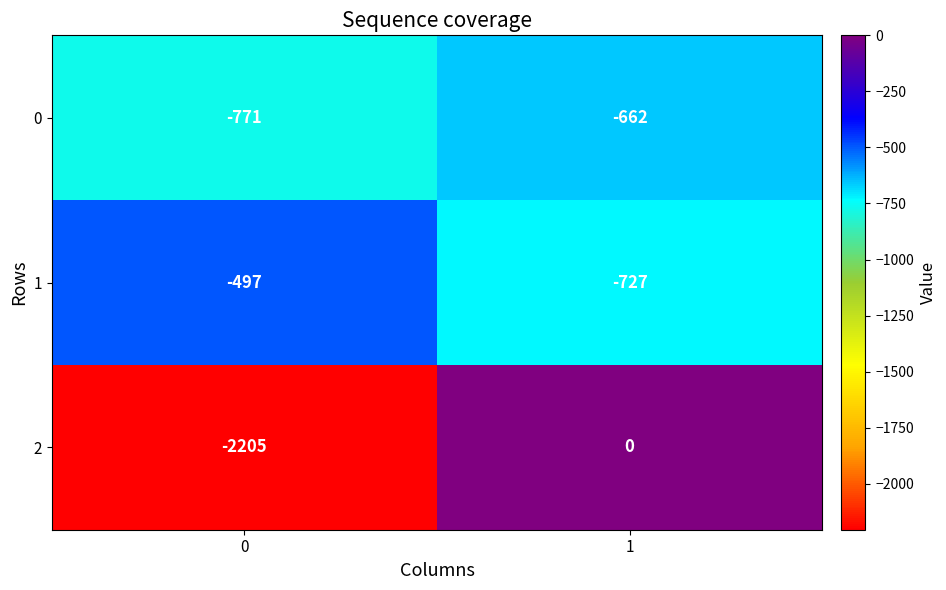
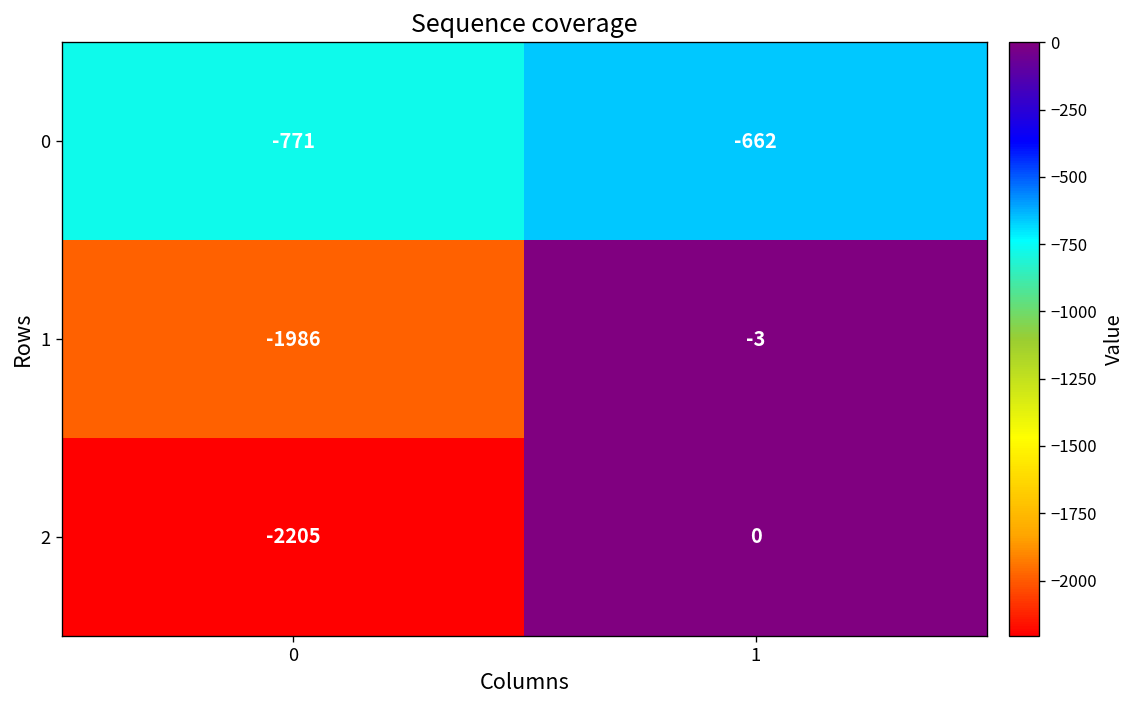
1, 0: -497 -> -1986
1, 1: -727 -> -3
